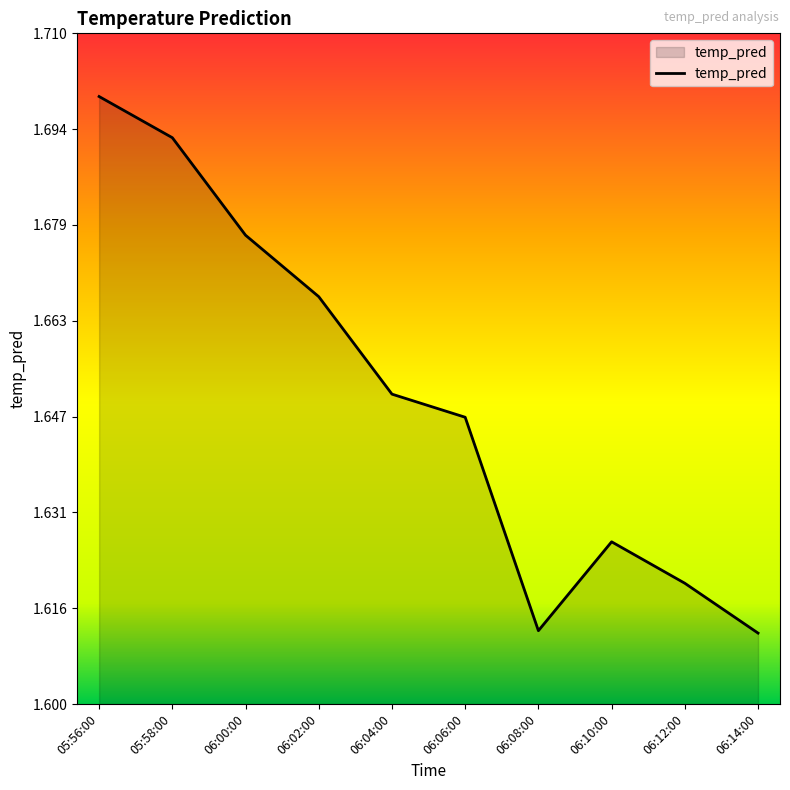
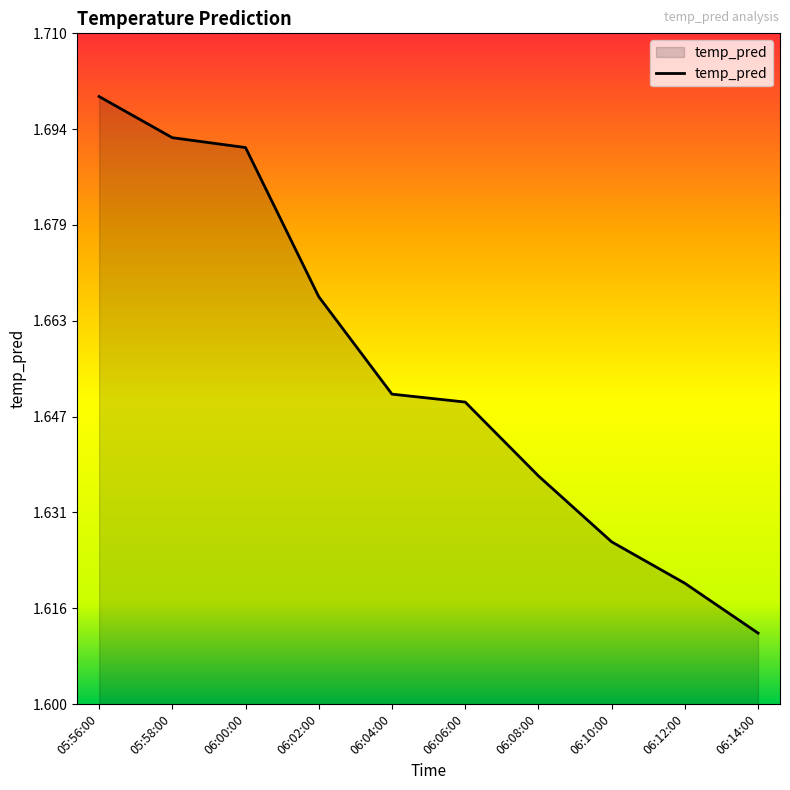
06:00:00: 1.677 -> 1.691
06:06:00: 1.647 -> 1.650
06:08:00: 1.612 -> 1.637
